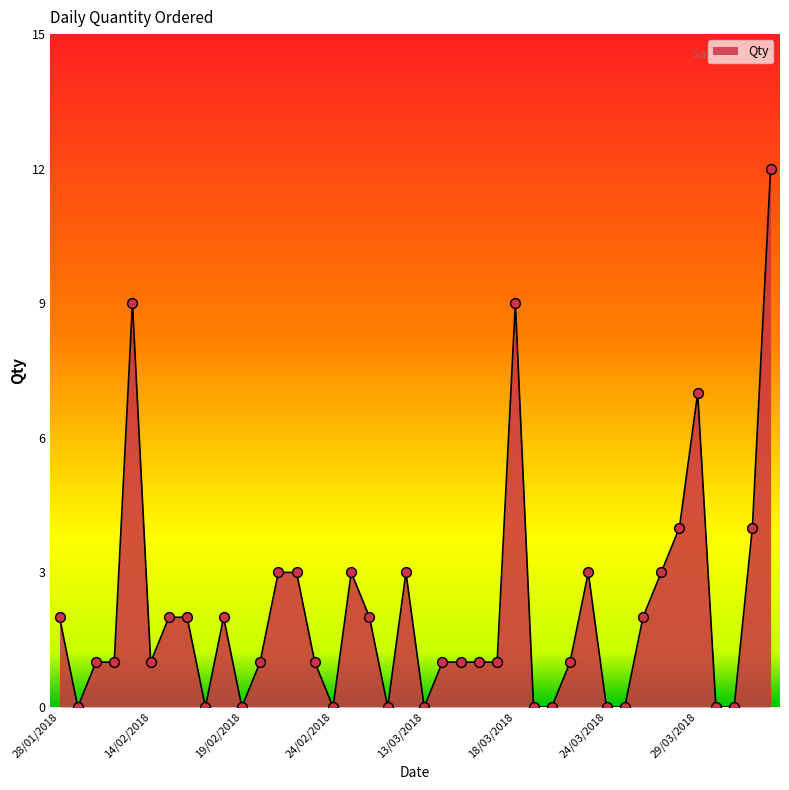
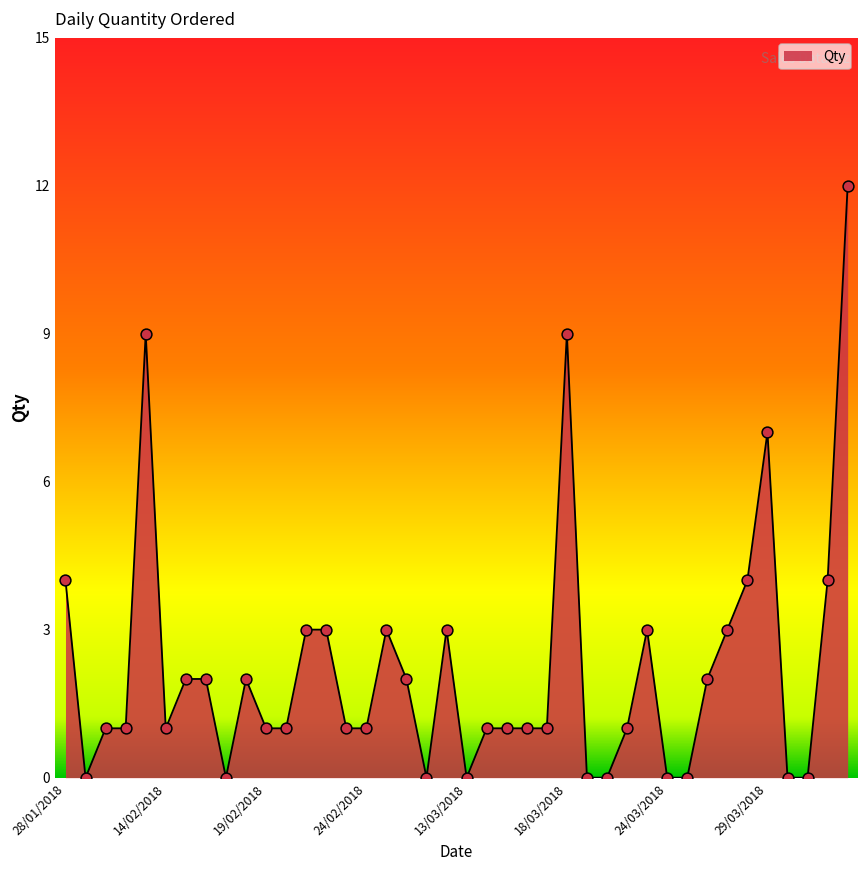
28/01/2018: 2 -> 4
19/02/2018: 0 -> 1
24/02/2018: 0 -> 1
